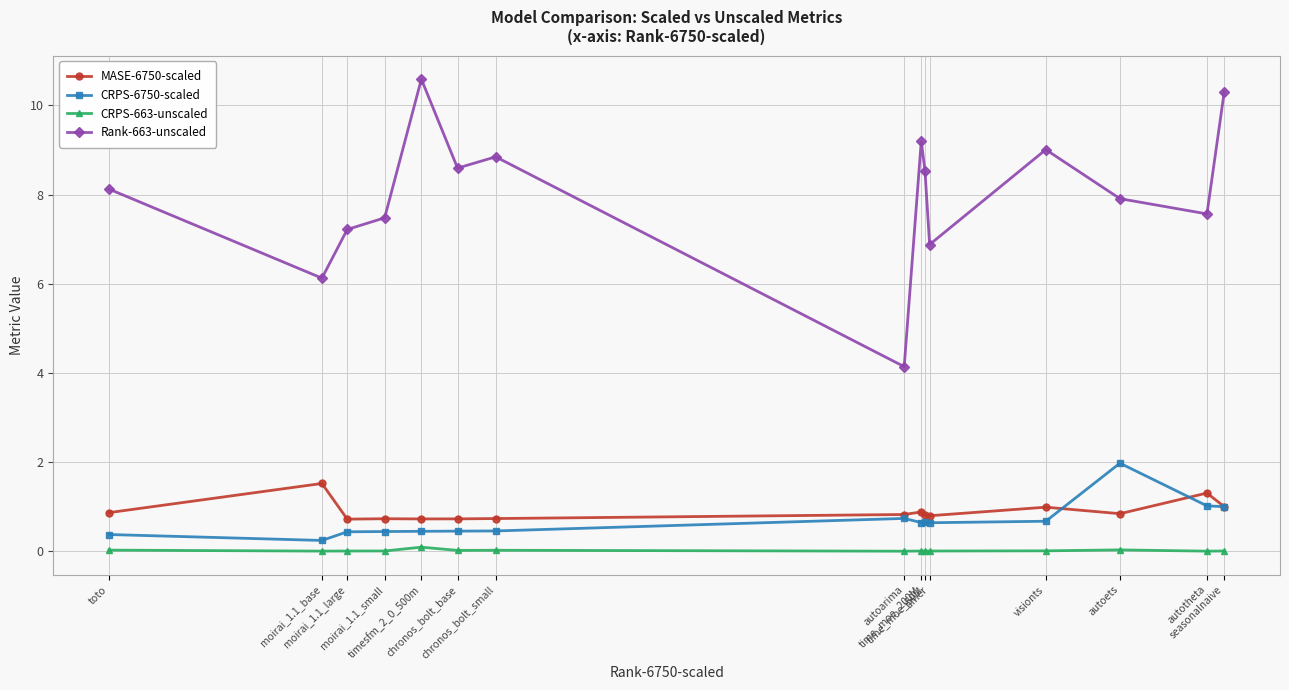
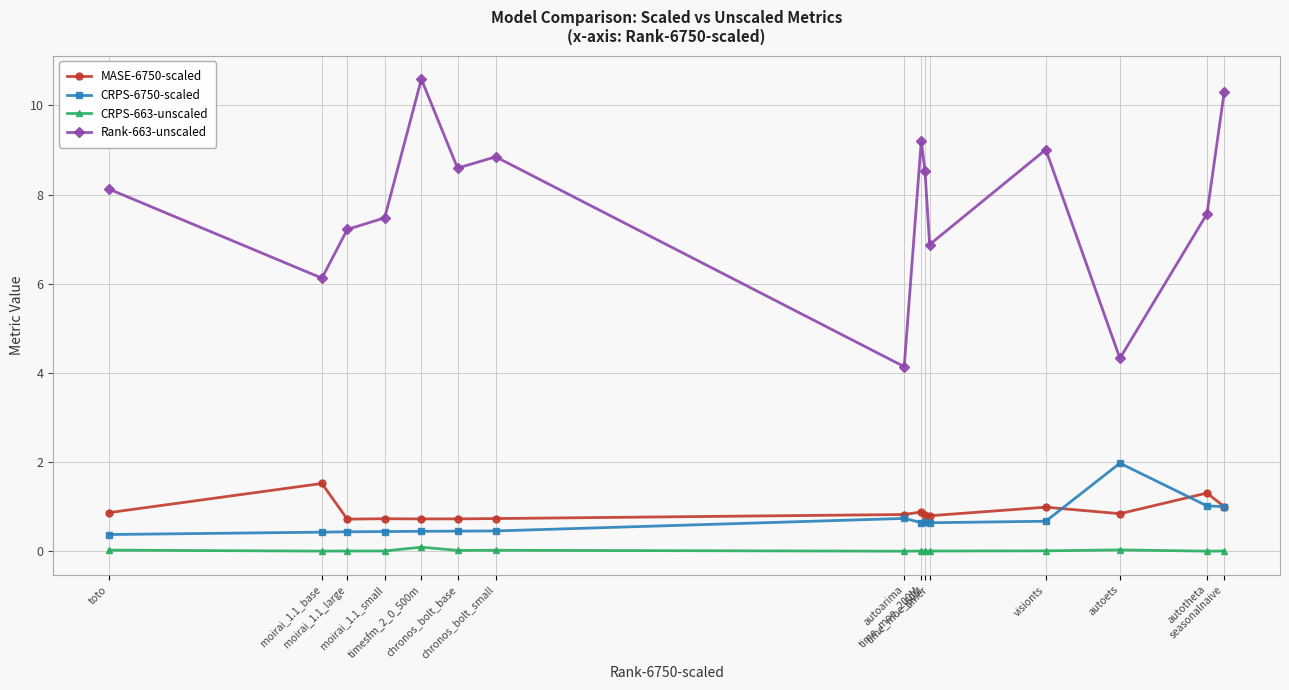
CRPS-6750-scaled, moirai_1.1_base: 0.2 -> 0.4
Rank-663-unscaled, autoets: 7.9 -> 4.3
